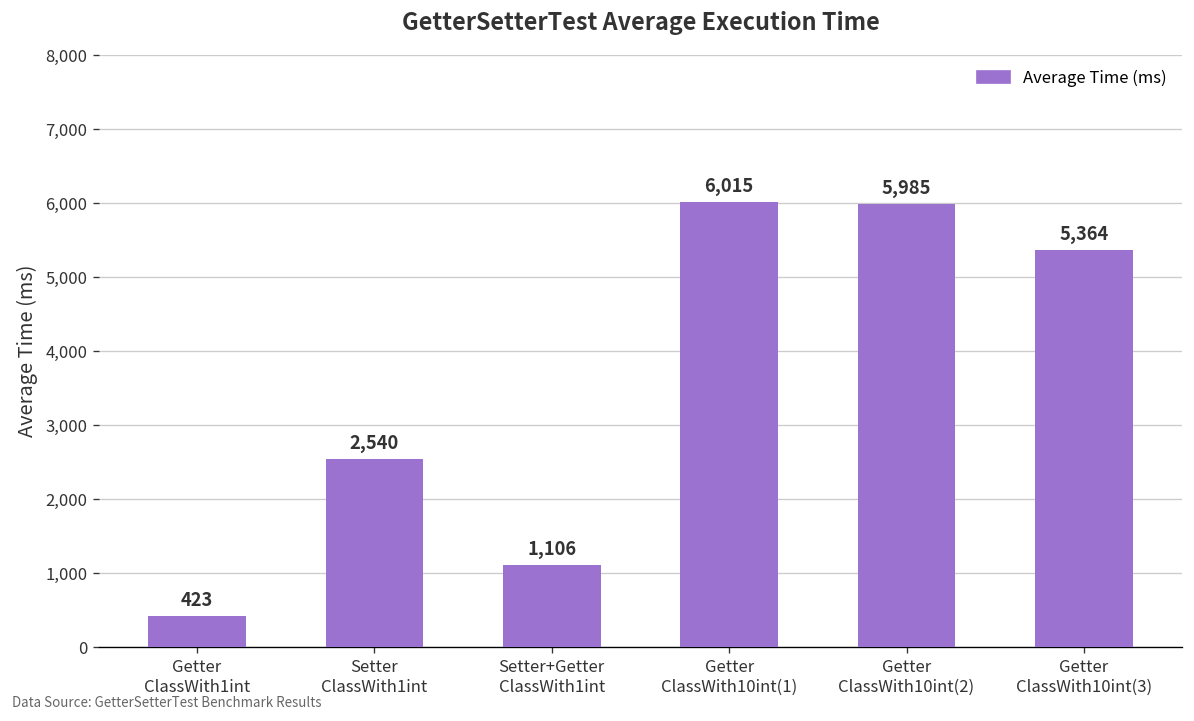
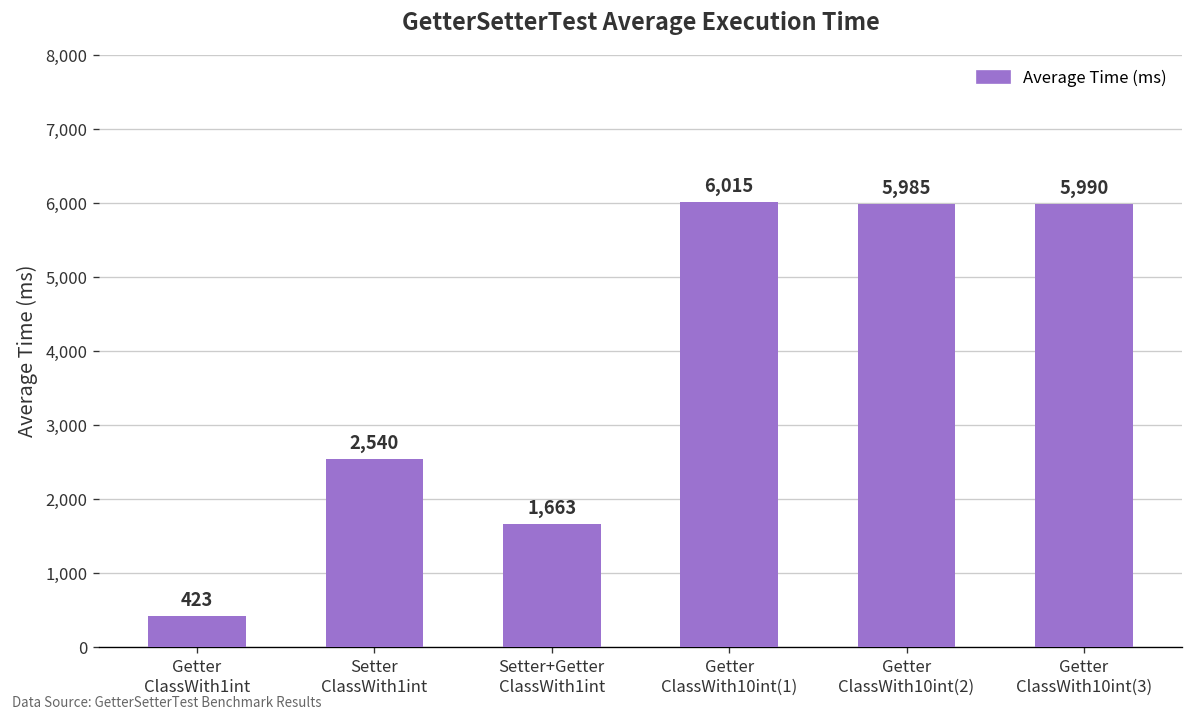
Setter+Getter ClassWith1int: 1,106 -> 1,663
Getter ClassWith10int(3): 5,364 -> 5,990
